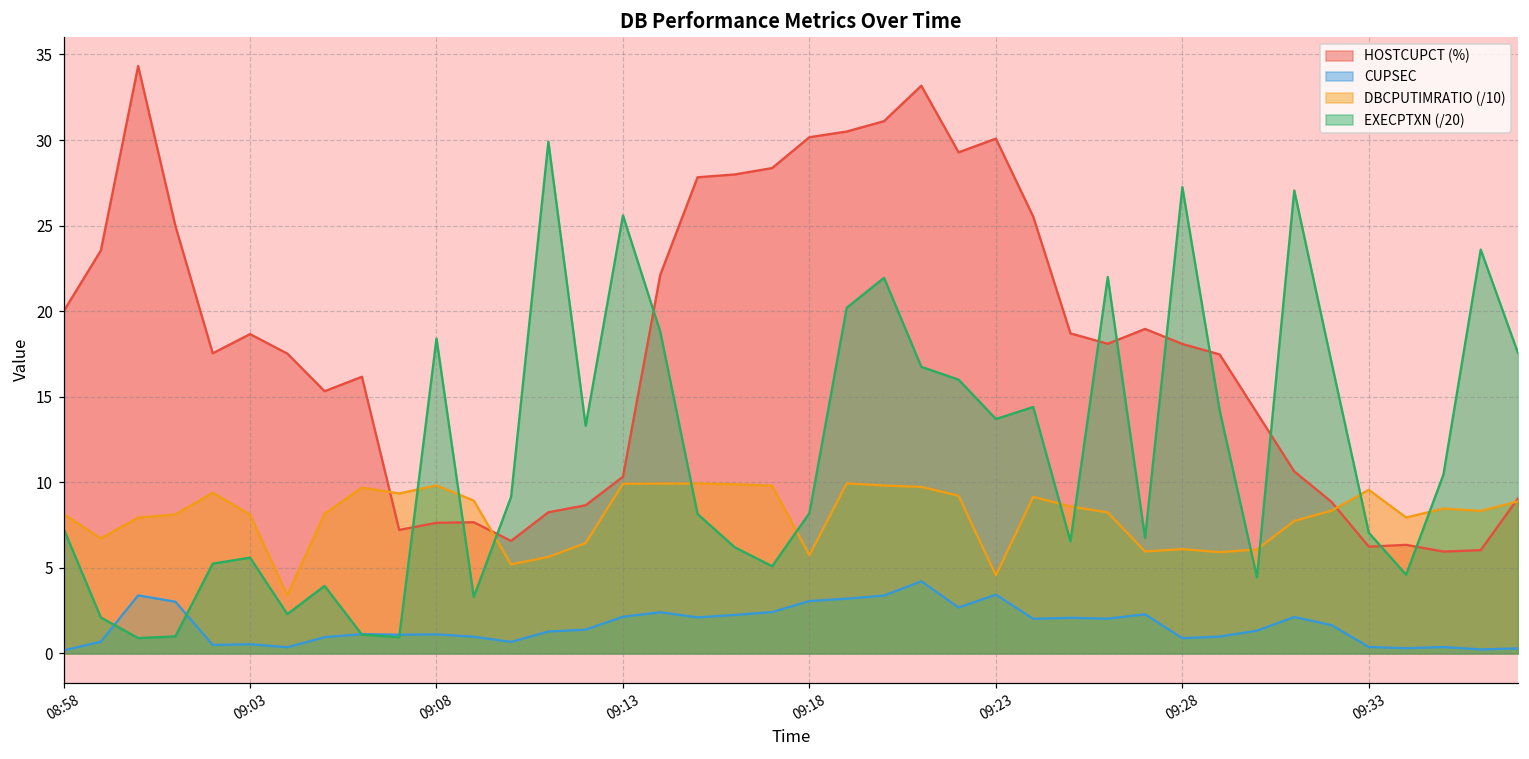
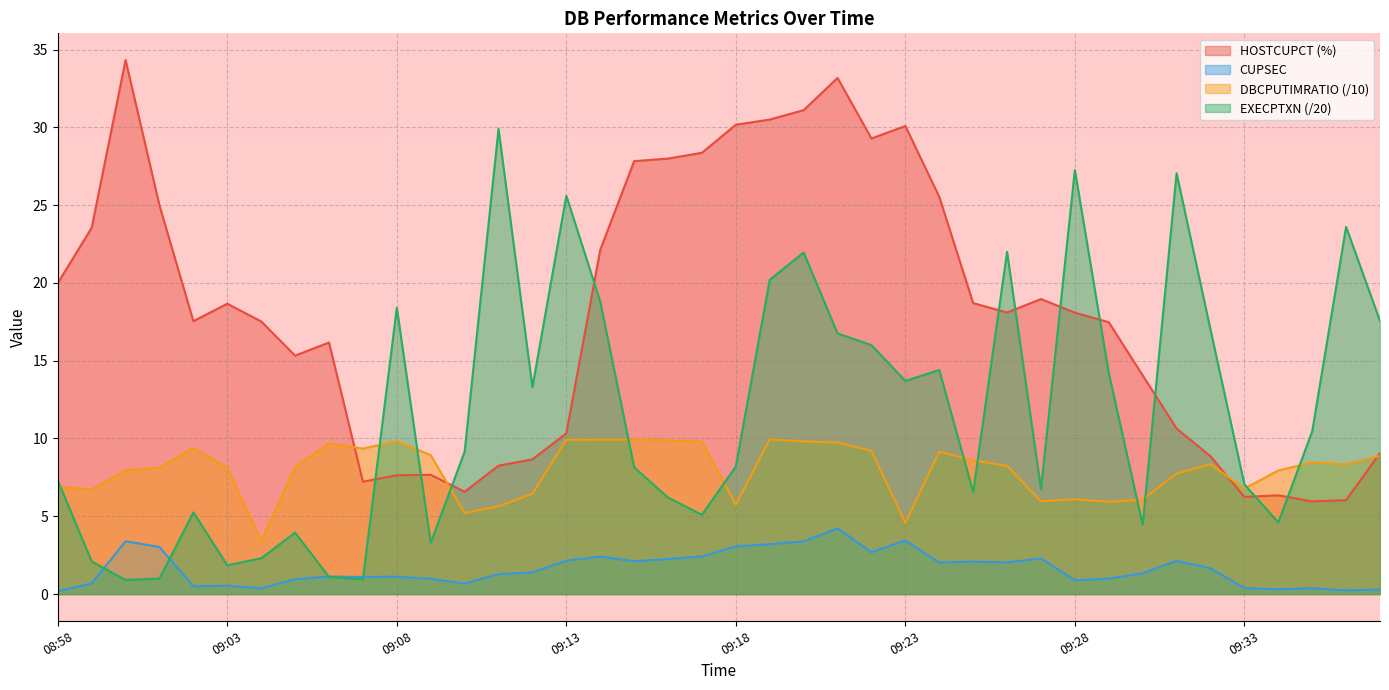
DBCPUTIMRATIO (/10), 08:58: 8.1 -> 6.9
EXECPTXN (/20), 09:03: 5.6 -> 1.9
DBCPUTIMRATIO (/10), 09:33: 9.6 -> 6.8
